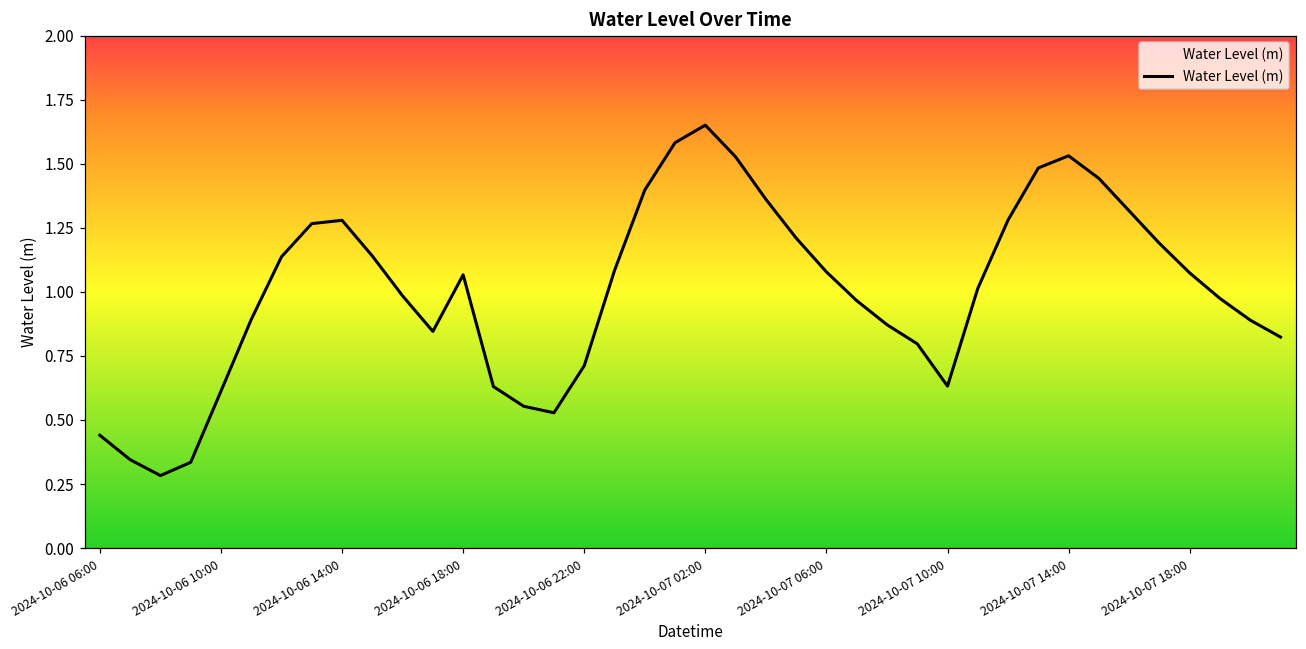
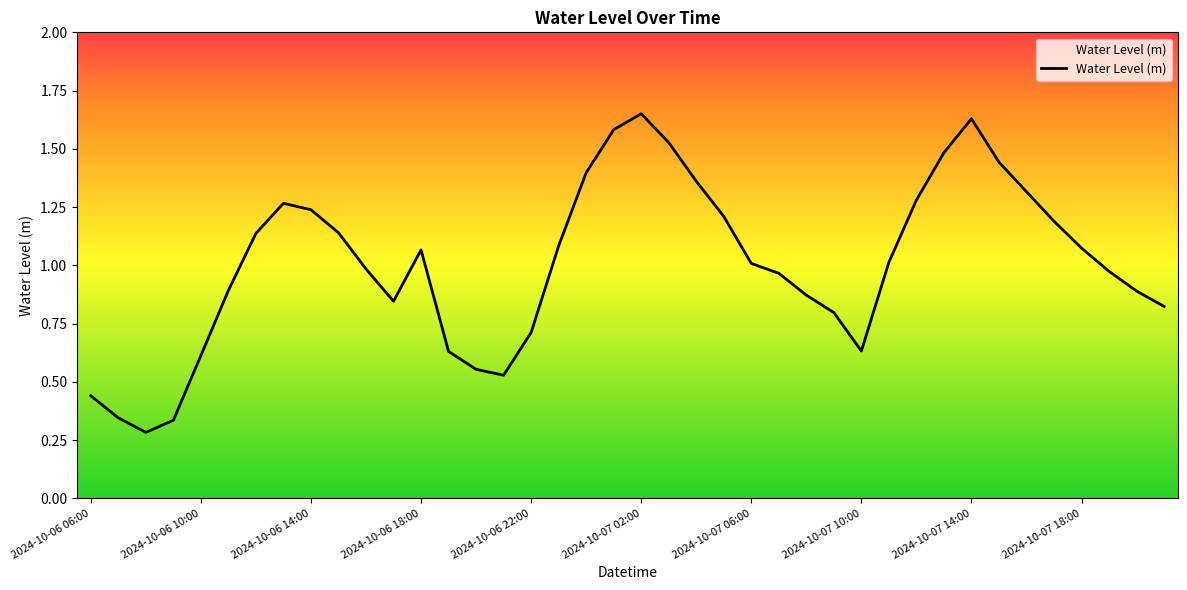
2024-10-06 14:00: 1.28 -> 1.24
2024-10-07 06:00: 1.08 -> 1.01
2024-10-07 14:00: 1.53 -> 1.63
